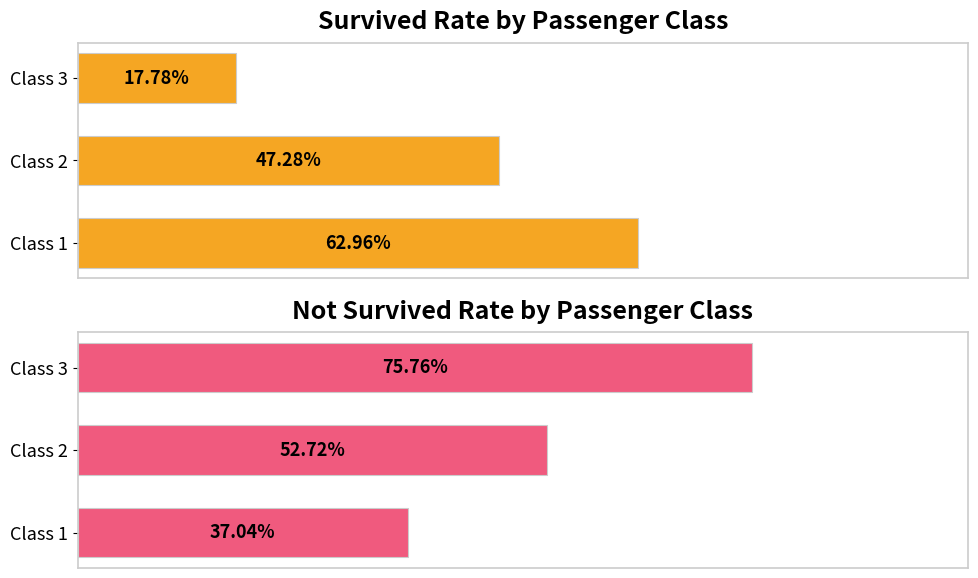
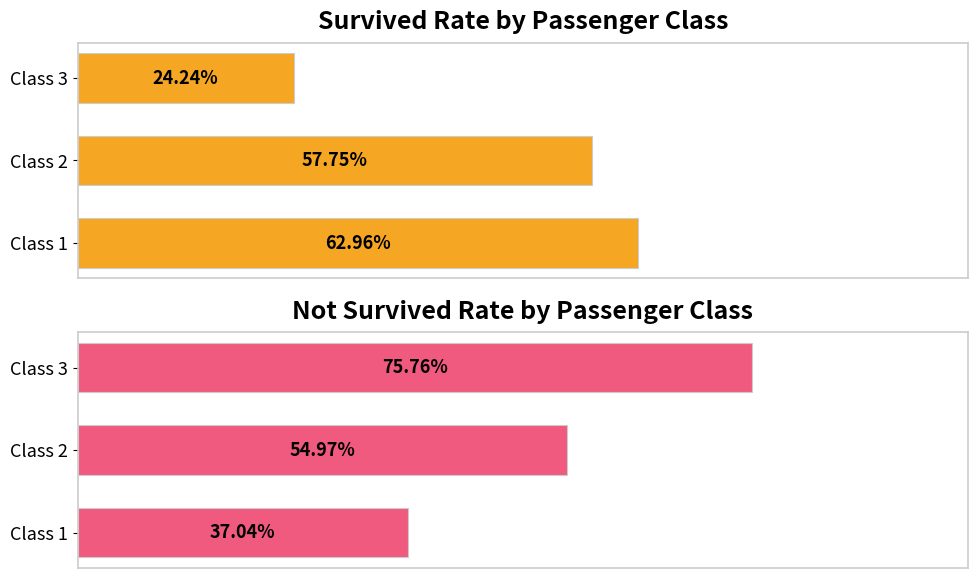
Survived Rate by Passenger Class, Class 3: 17.78% -> 24.24%
Survived Rate by Passenger Class, Class 2: 47.28% -> 57.75%
Not Survived Rate by Passenger Class, Class 2: 52.72% -> 54.97%
